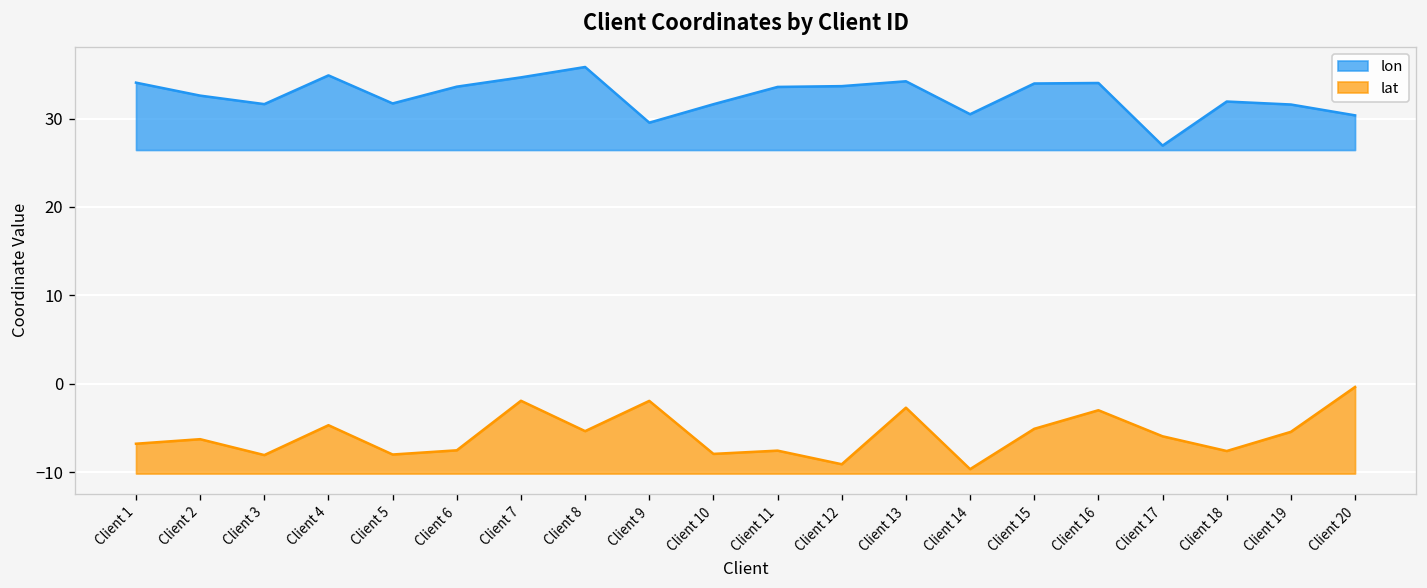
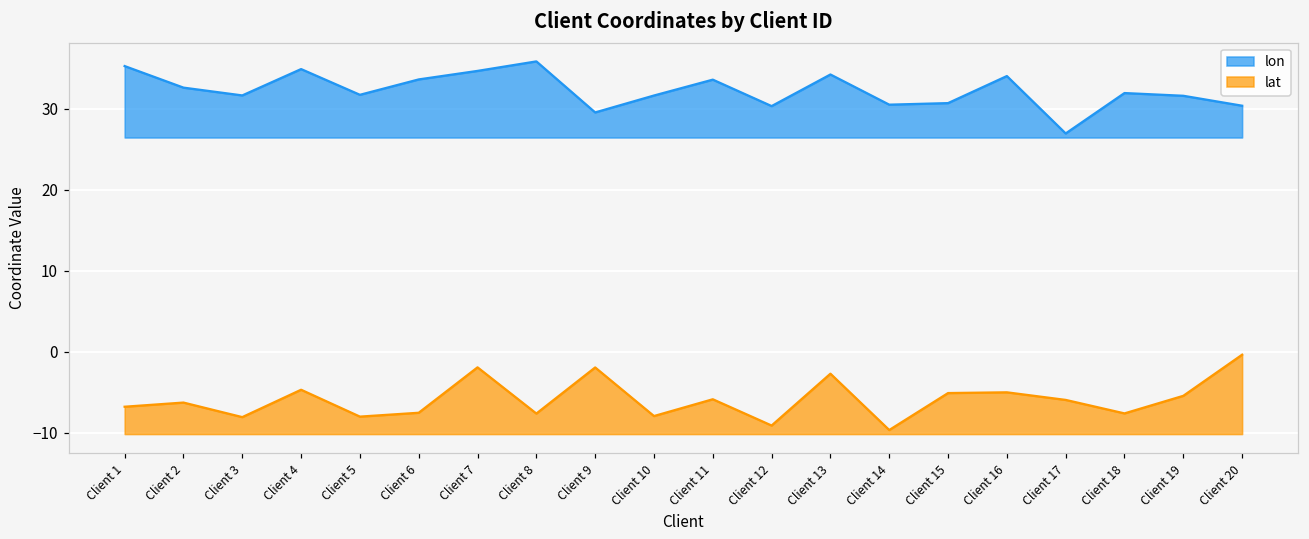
lon, Client 1: 34 -> 35
lat, Client 8: -5 -> -8
lat, Client 11: -8 -> -6
lon, Client 12: 34 -> 30
lon, Client 15: 34 -> 31
lat, Client 16: -3 -> -5
